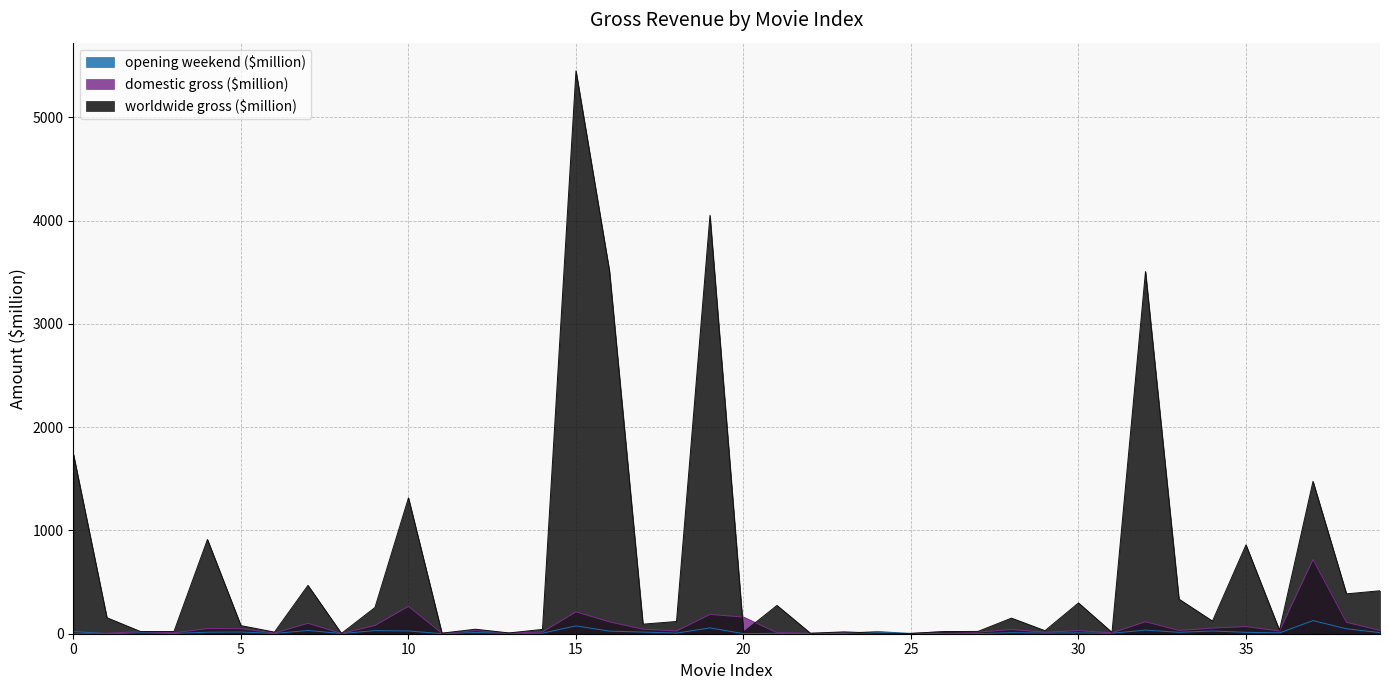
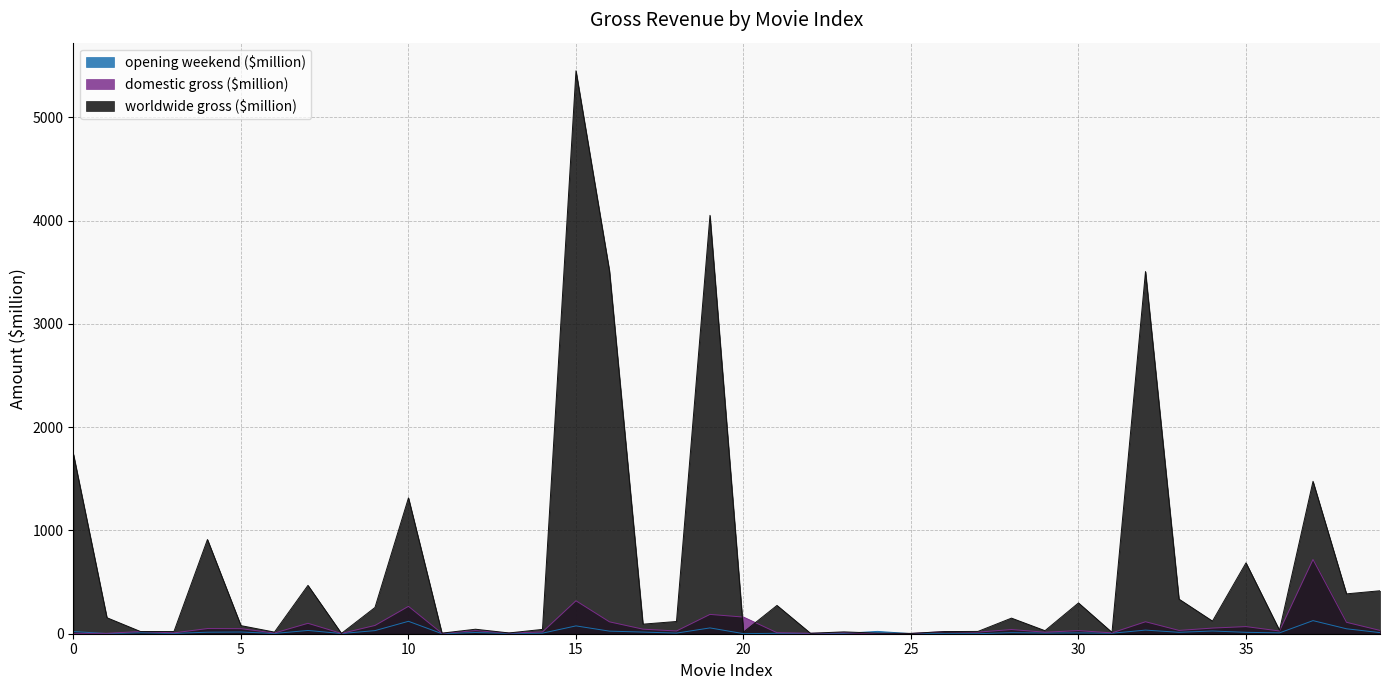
opening weekend ($million), 10: 30 -> 120
domestic gross ($million), 15: 210 -> 320
worldwide gross ($million), 35: 860 -> 690
